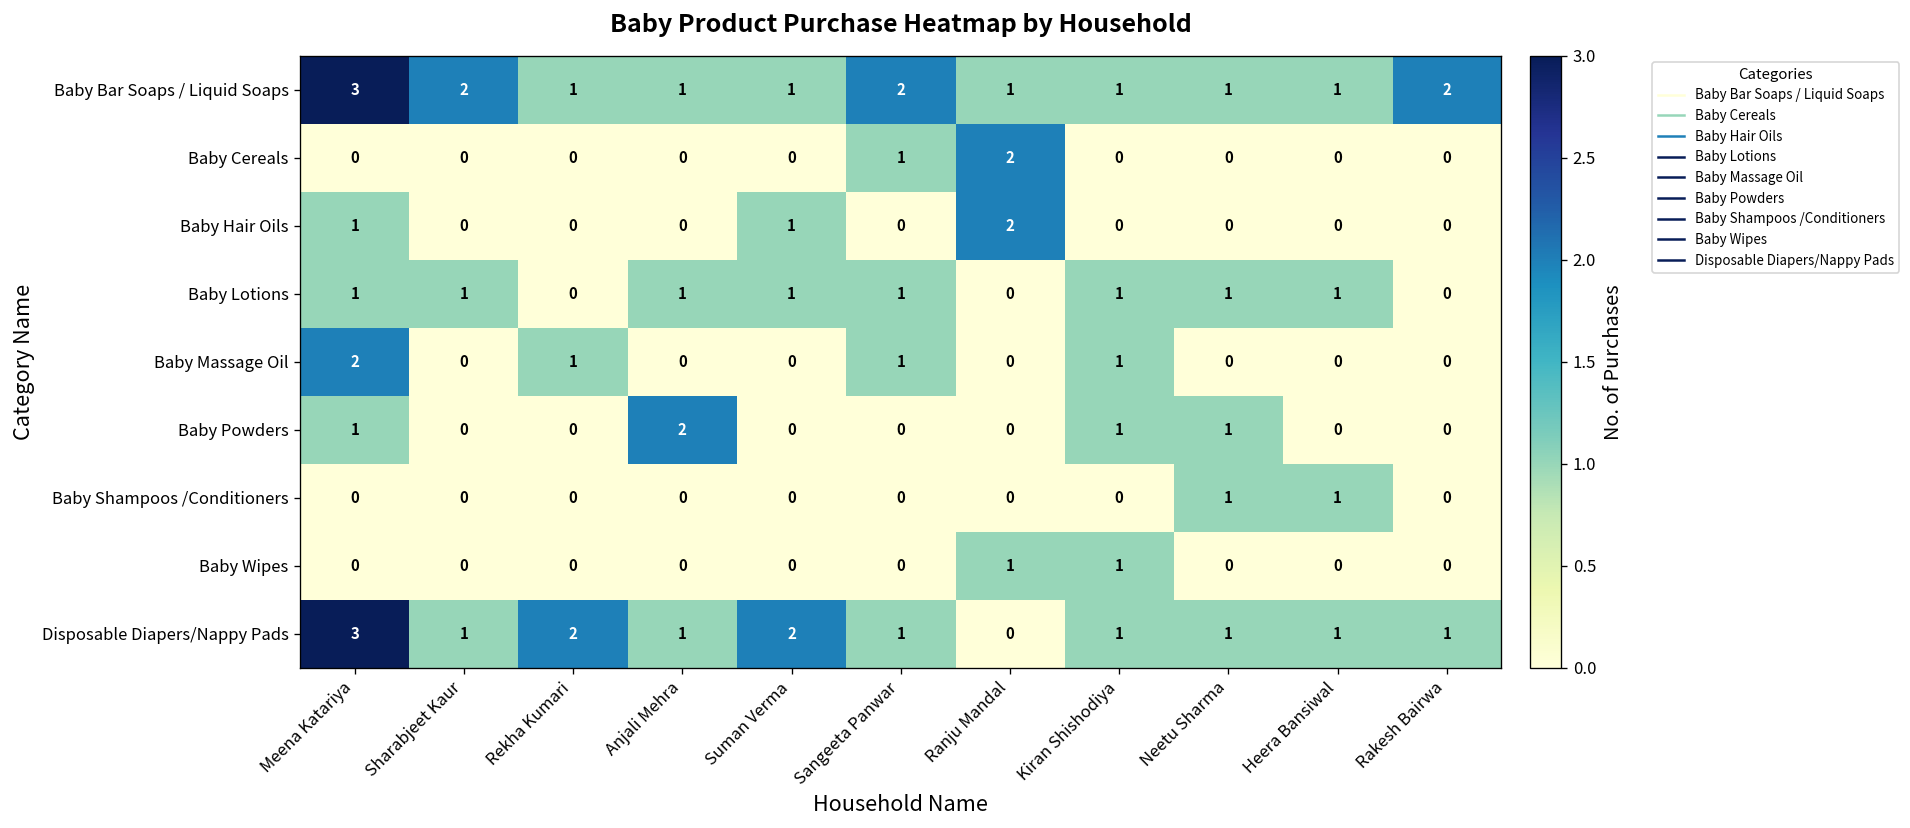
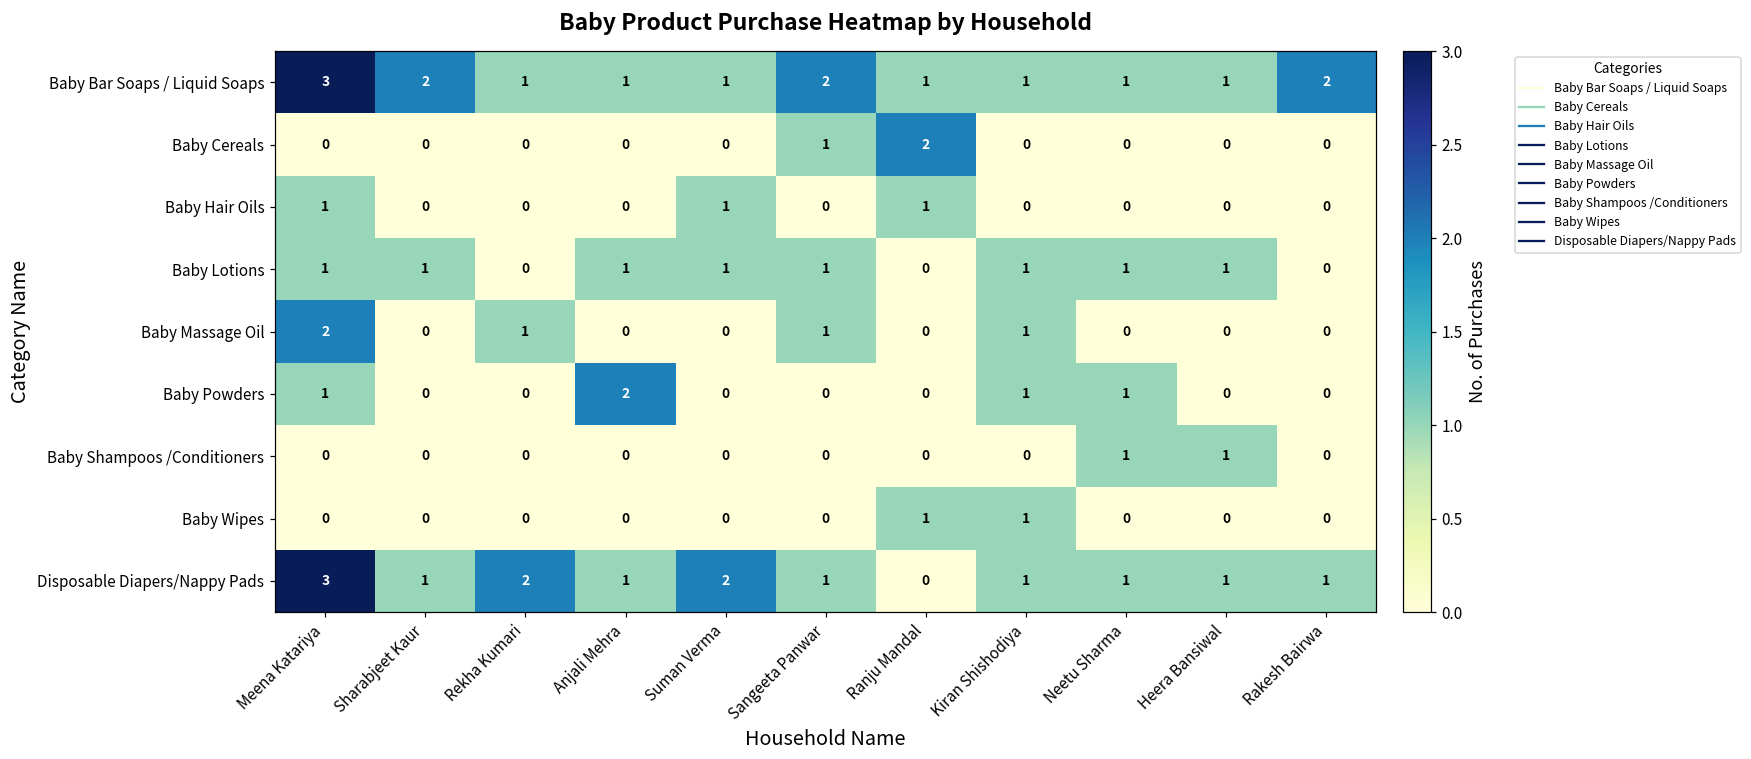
Baby Hair Oils, Ranju Mandal: 2 -> 1
